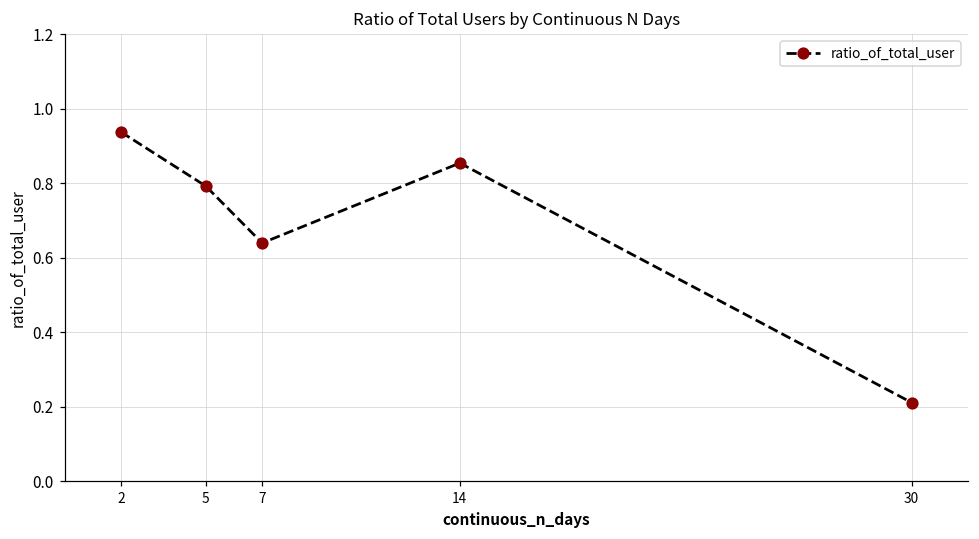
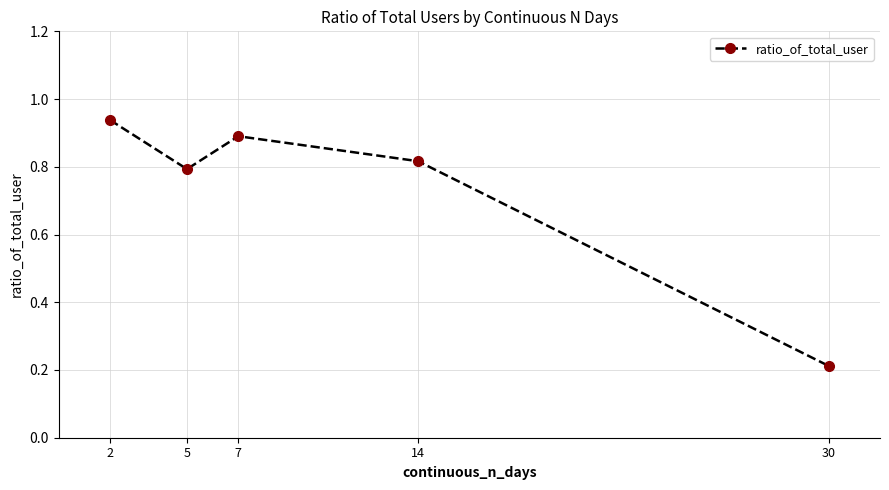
7: 0.64 -> 0.89
14: 0.85 -> 0.82
